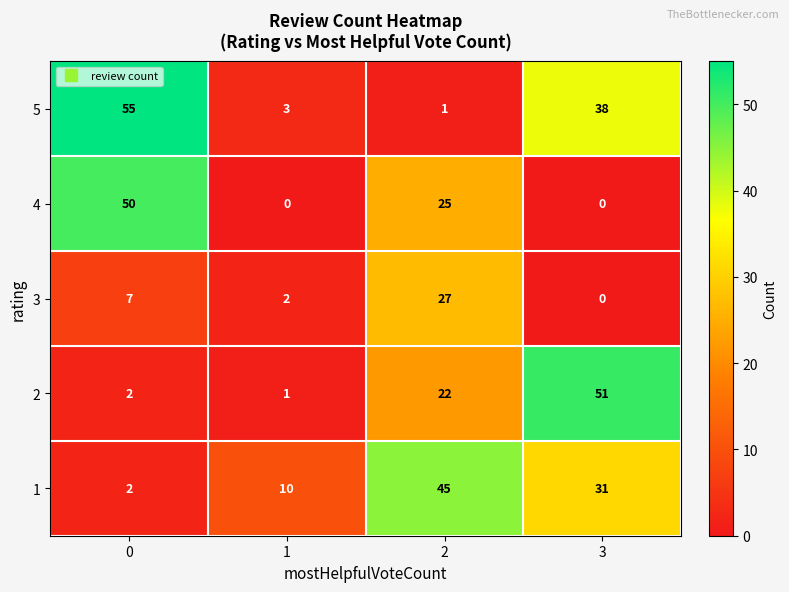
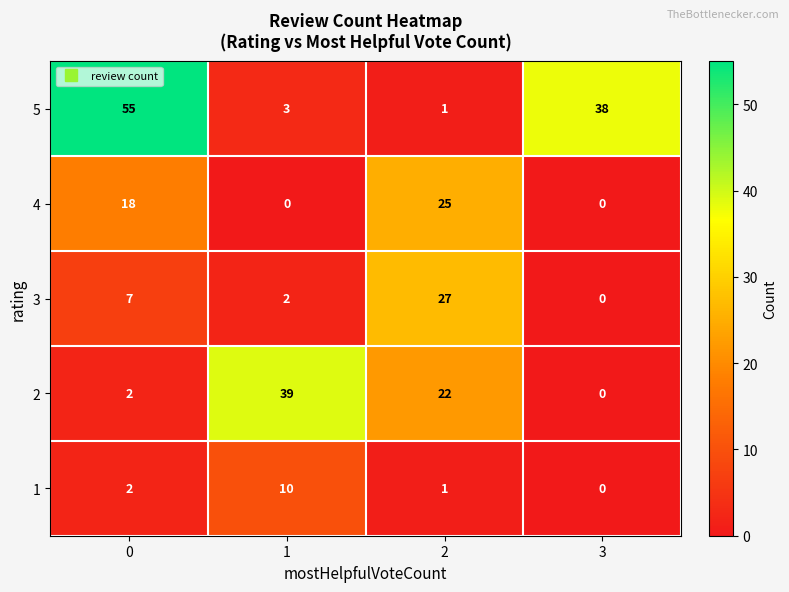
4, 0: 50 -> 18
2, 1: 1 -> 39
2, 3: 51 -> 0
1, 2: 45 -> 1
1, 3: 31 -> 0
